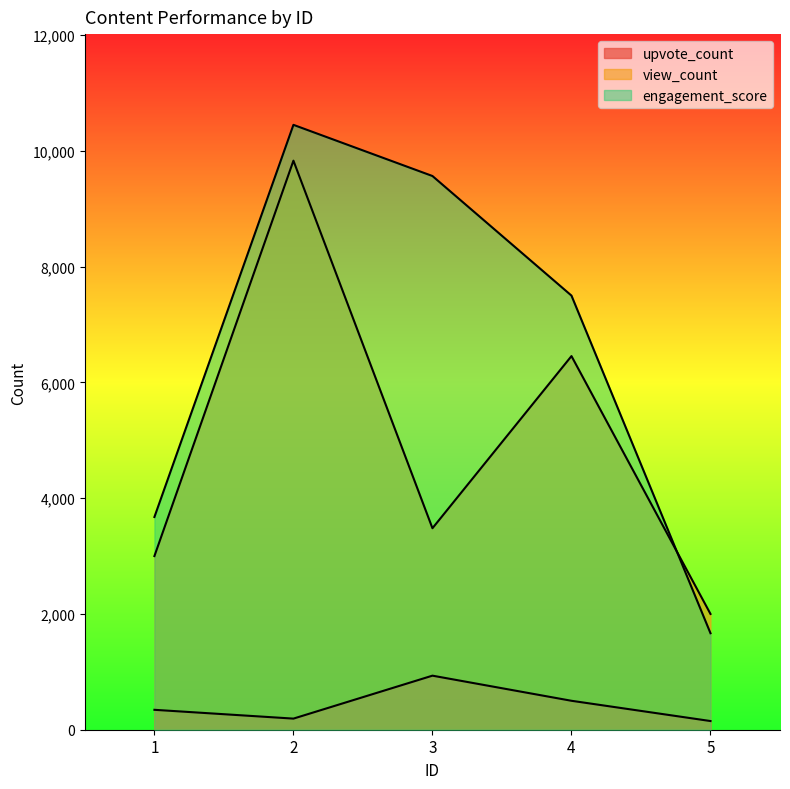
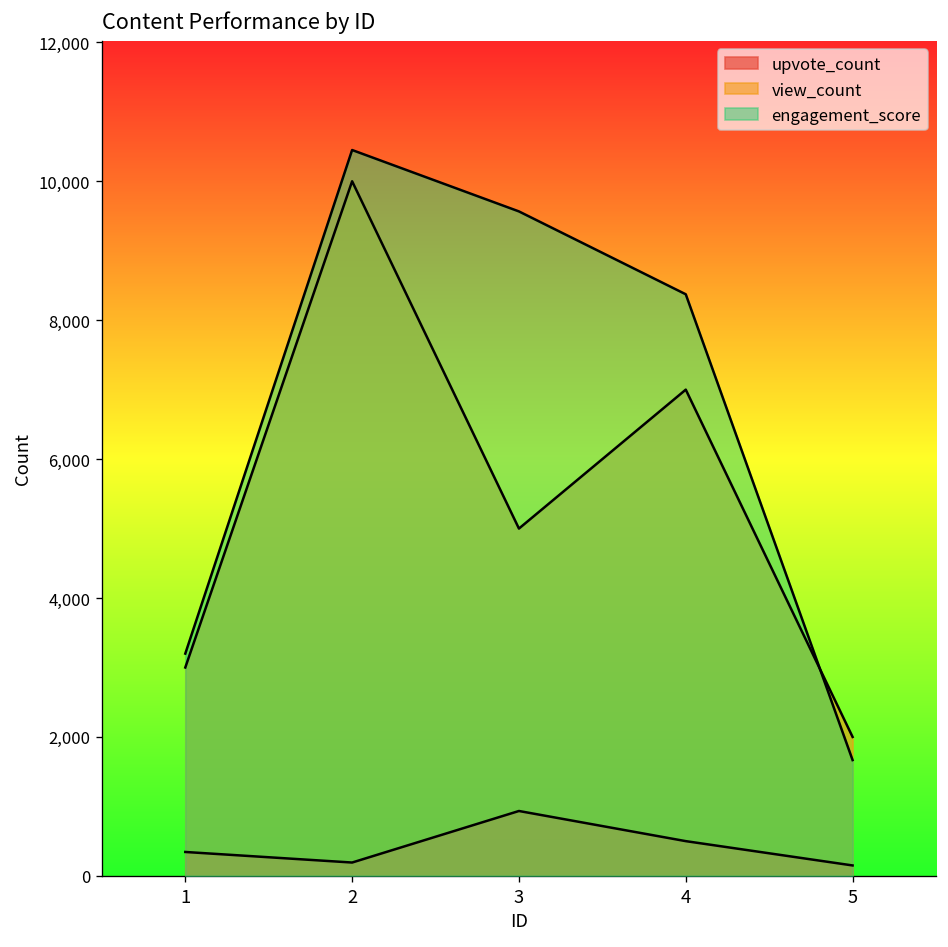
engagement_score, 1: 3,700 -> 3,200
view_count, 2: 9,800 -> 10,000
view_count, 3: 3,500 -> 5,000
view_count, 4: 6,500 -> 7,000
engagement_score, 4: 7,500 -> 8,400
